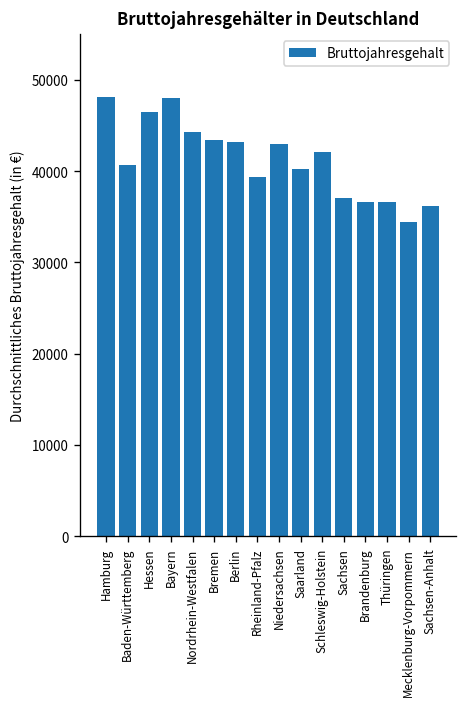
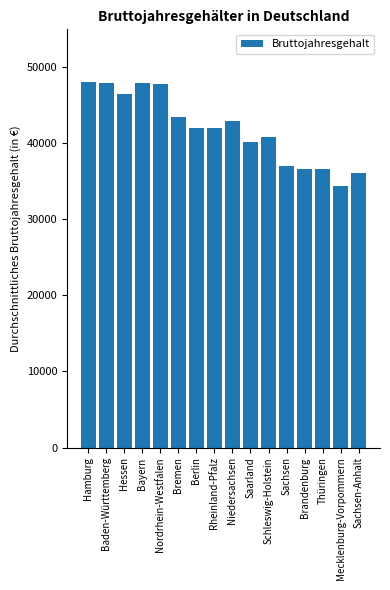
Baden-Württemberg: 41000 -> 48000
Nordrhein-Westfalen: 44000 -> 48000
Berlin: 43000 -> 42000
Rheinland-Pfalz: 39000 -> 42000
Schleswig-Holstein: 42000 -> 41000
